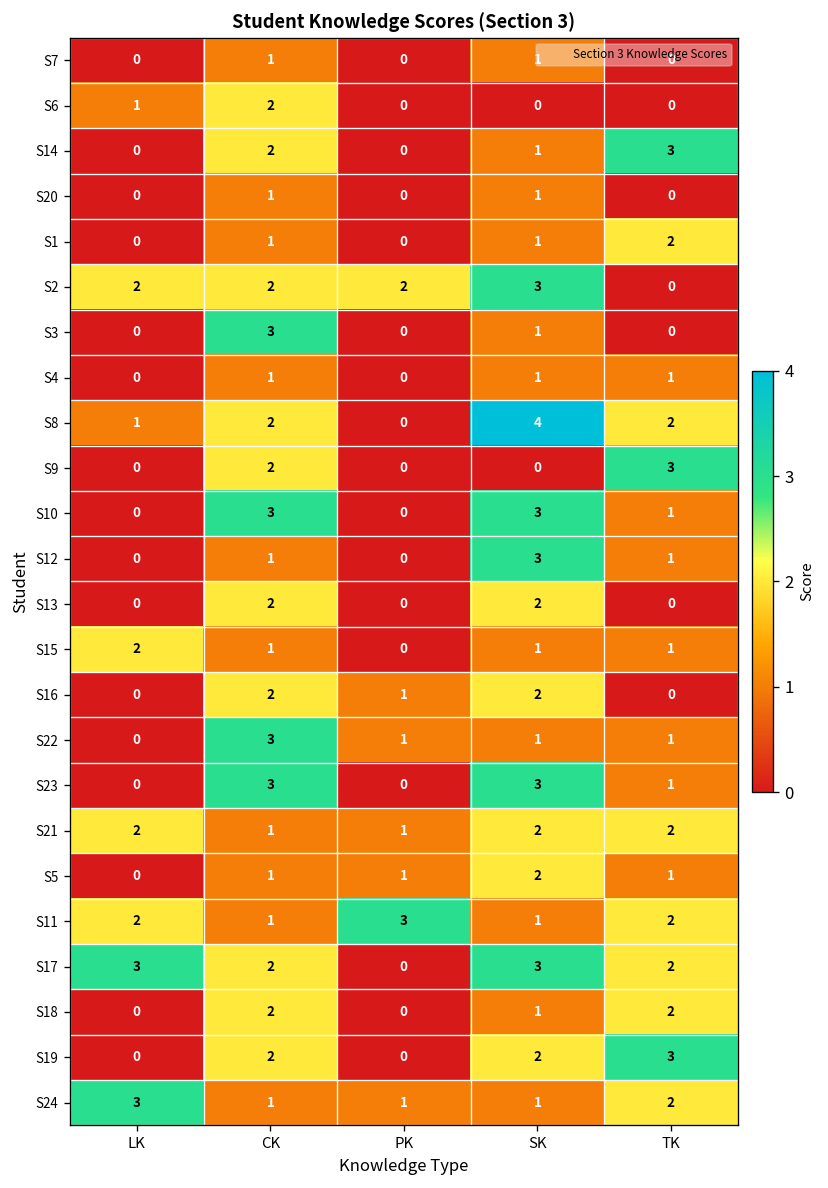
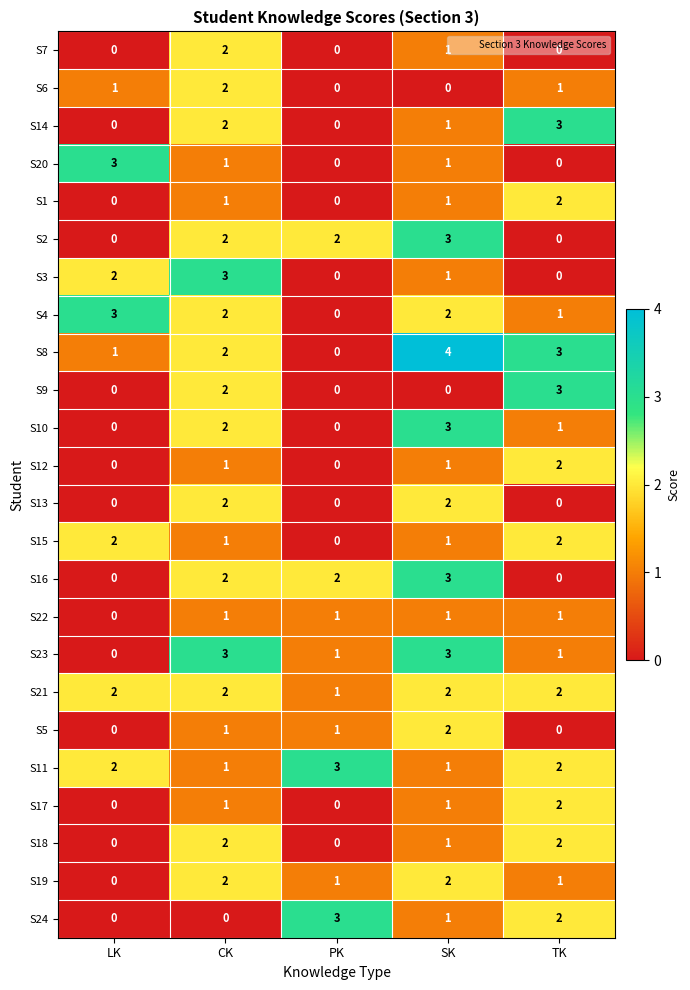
S7, CK: 1 -> 2
S6, TK: 0 -> 1
S20, LK: 0 -> 3
S2, LK: 2 -> 0
S3, LK: 0 -> 2
S4, LK: 0 -> 3
S4, CK: 1 -> 2
S4, SK: 1 -> 2
S8, TK: 2 -> 3
S10, CK: 3 -> 2
S12, SK: 3 -> 1
S12, TK: 1 -> 2
S15, TK: 1 -> 2
S16, PK: 1 -> 2
S16, SK: 2 -> 3
S22, CK: 3 -> 1
S23, PK: 0 -> 1
S21, CK: 1 -> 2
S5, TK: 1 -> 0
S17, LK: 3 -> 0
S17, CK: 2 -> 1
S17, SK: 3 -> 1
S19, PK: 0 -> 1
S19, TK: 3 -> 1
S24, LK: 3 -> 0
S24, CK: 1 -> 0
S24, PK: 1 -> 3
